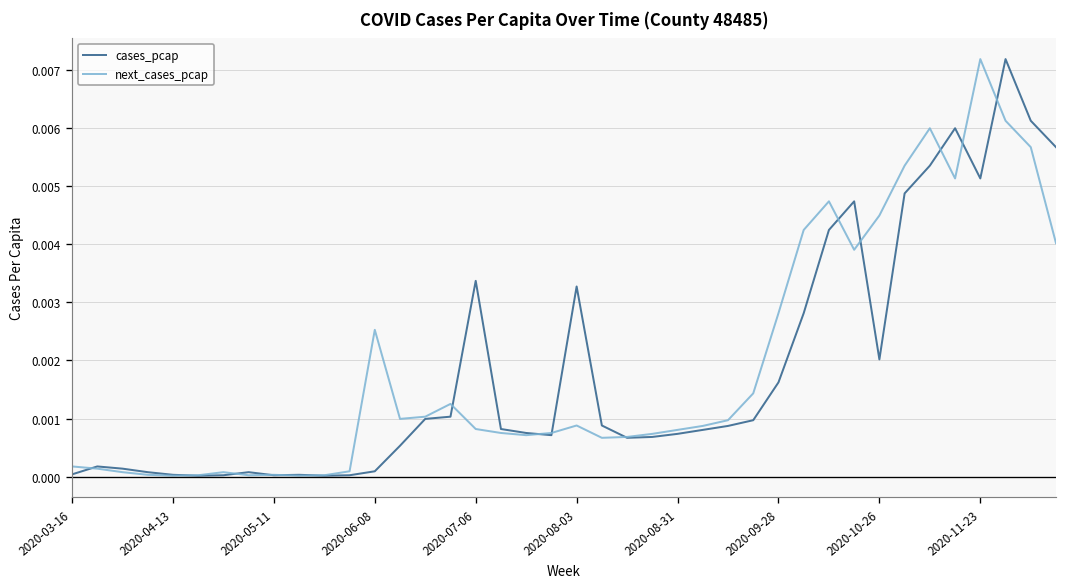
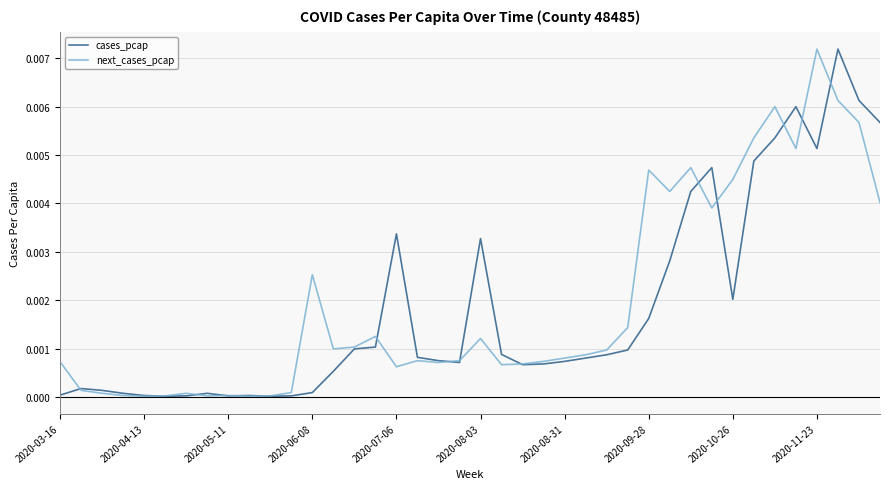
next_cases_pcap, 2020-03-16: 0.0002 -> 0.0007
next_cases_pcap, 2020-07-06: 0.0008 -> 0.0006
next_cases_pcap, 2020-08-03: 0.0009 -> 0.0012
next_cases_pcap, 2020-09-28: 0.0028 -> 0.0047
